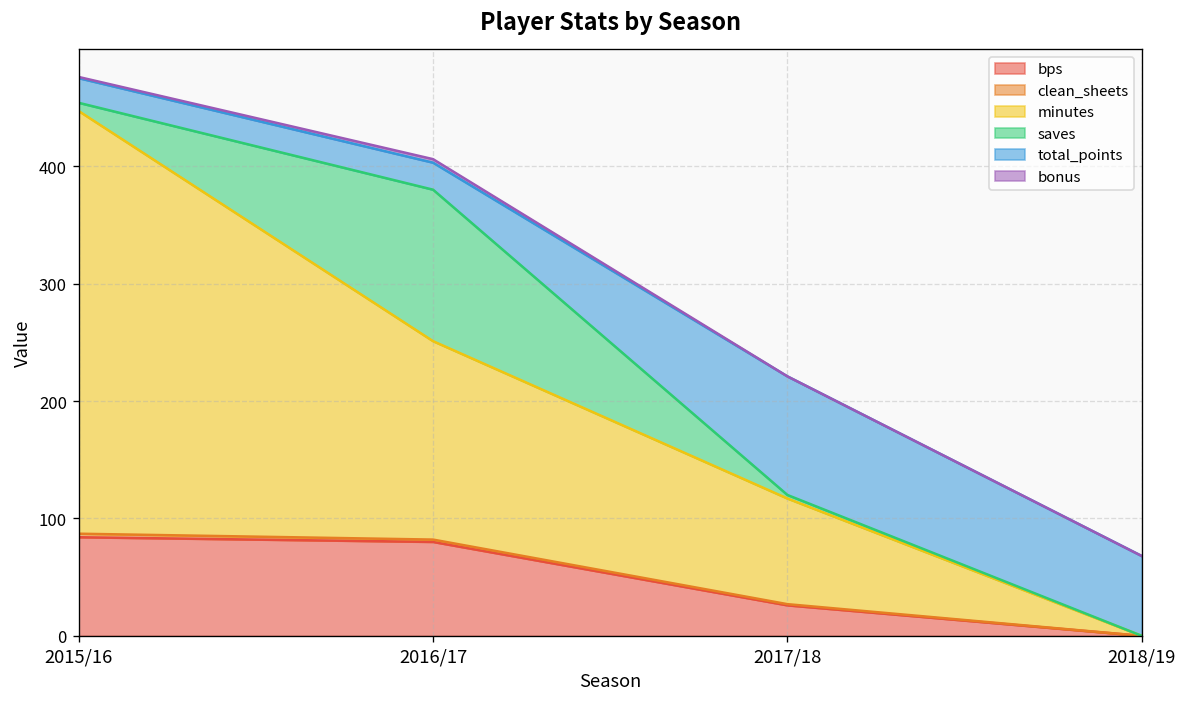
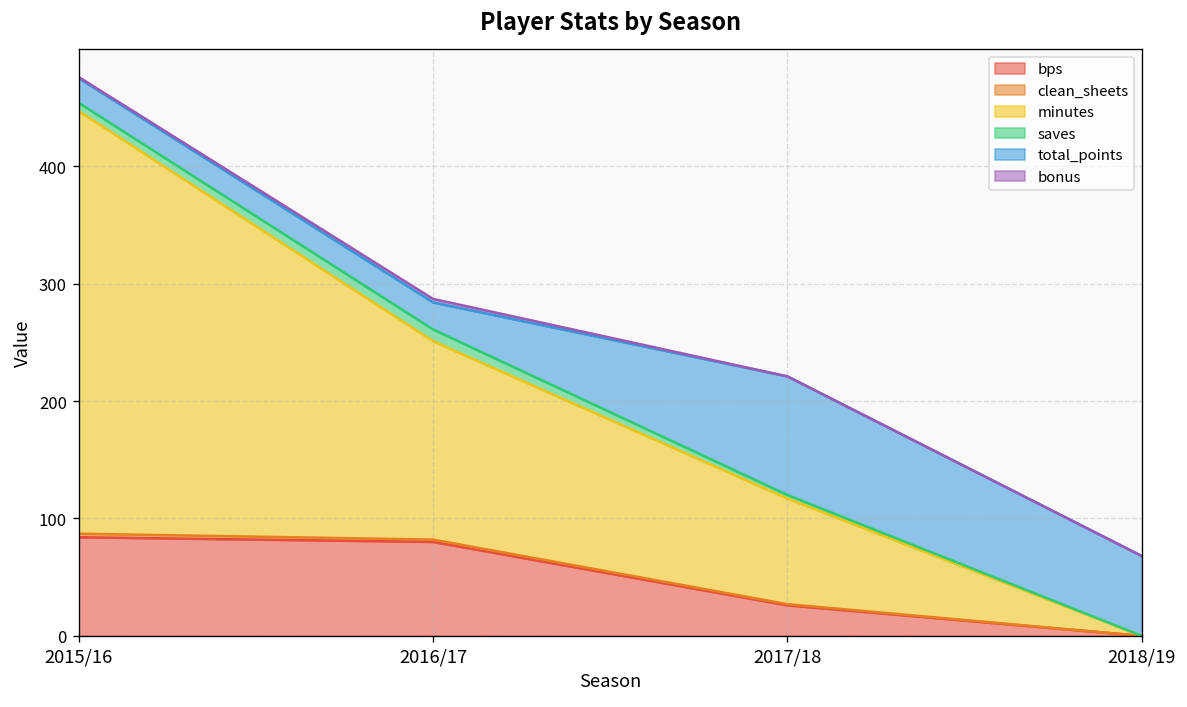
saves, 2016/17: 130 -> 10
